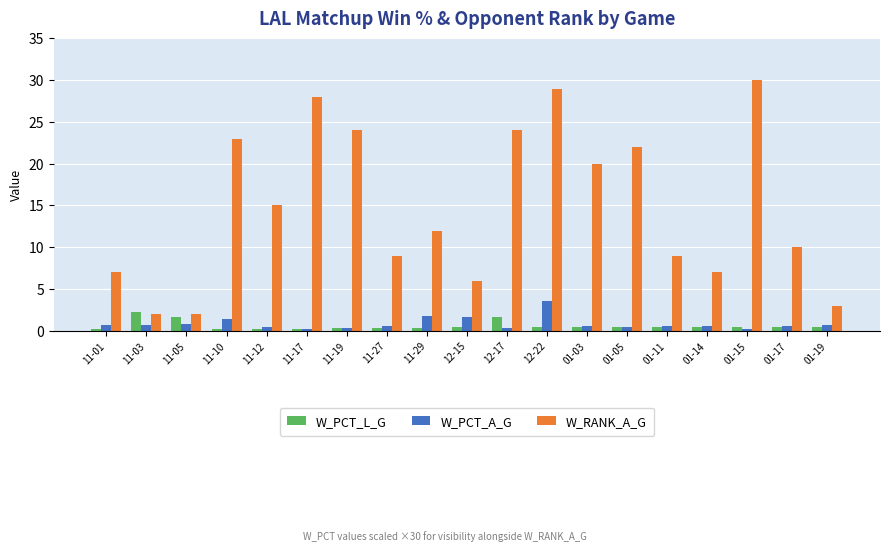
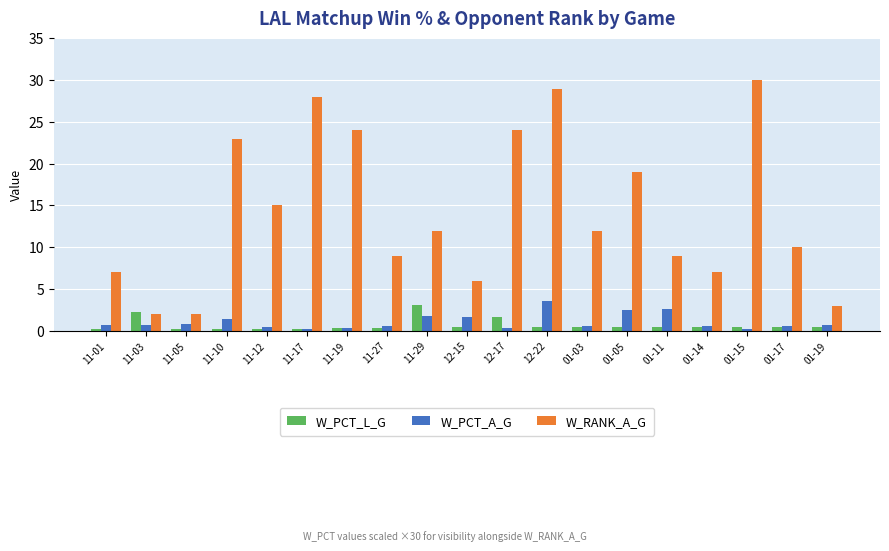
W_PCT_L_G, 11-05: 2 -> 0
W_PCT_L_G, 11-29: 0 -> 3
W_RANK_A_G, 01-03: 20 -> 12
W_PCT_A_G, 01-05: 0 -> 2
W_RANK_A_G, 01-05: 22 -> 19
W_PCT_A_G, 01-11: 1 -> 3
